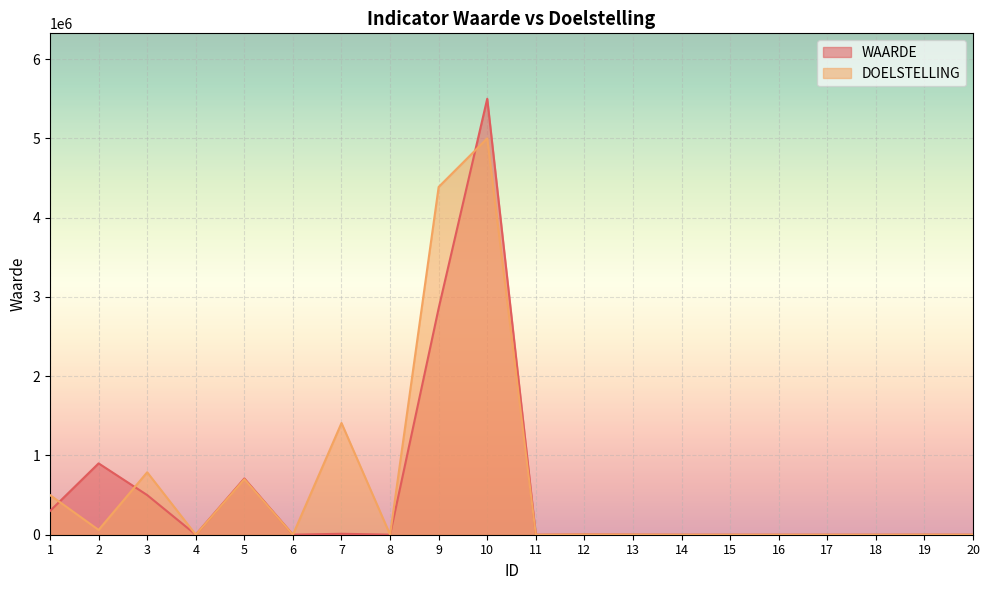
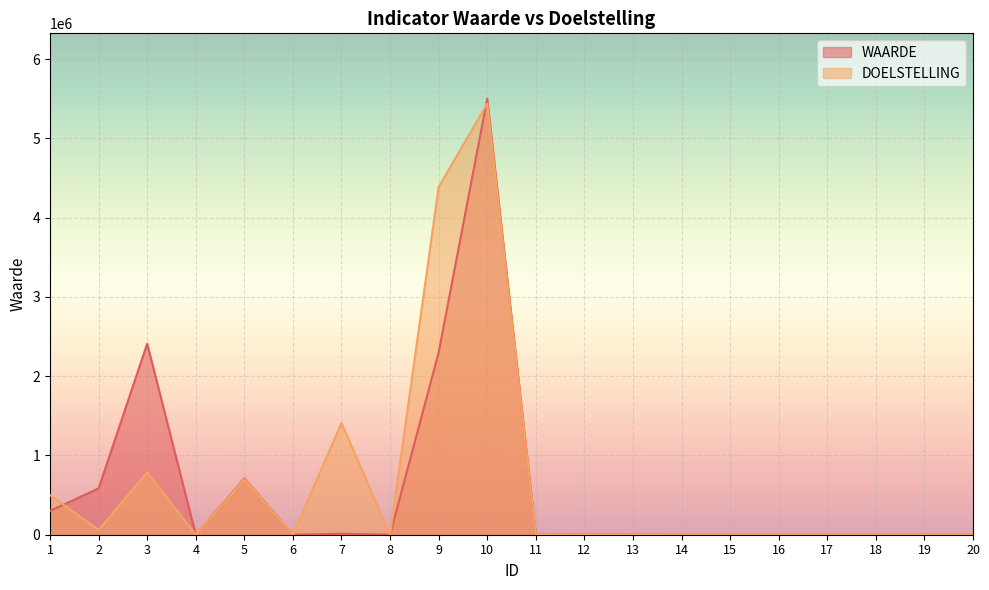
WAARDE, 2: 900000 -> 600000
WAARDE, 3: 500000 -> 2400000
WAARDE, 9: 2900000 -> 2300000
DOELSTELLING, 10: 5000000 -> 5400000
